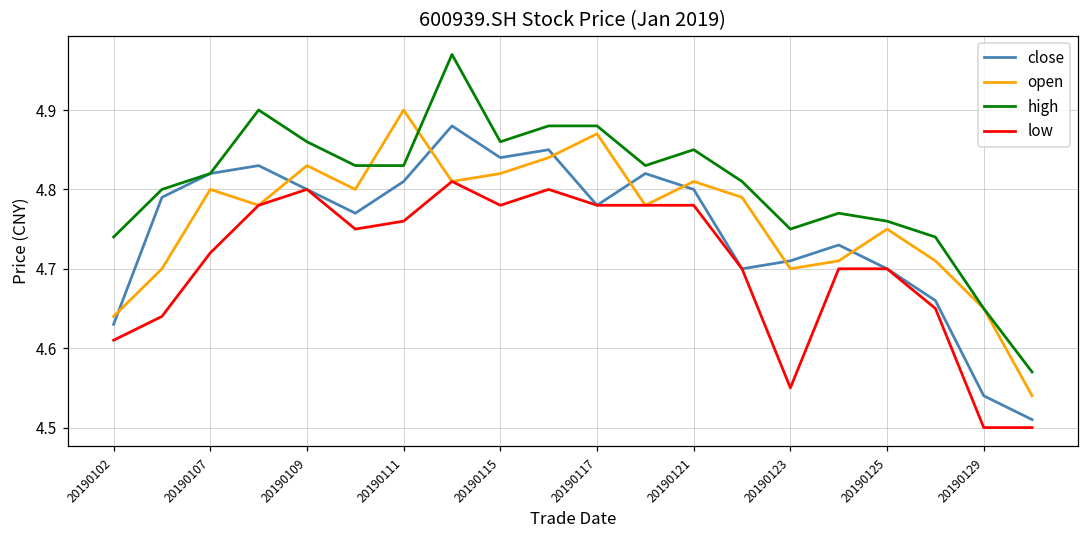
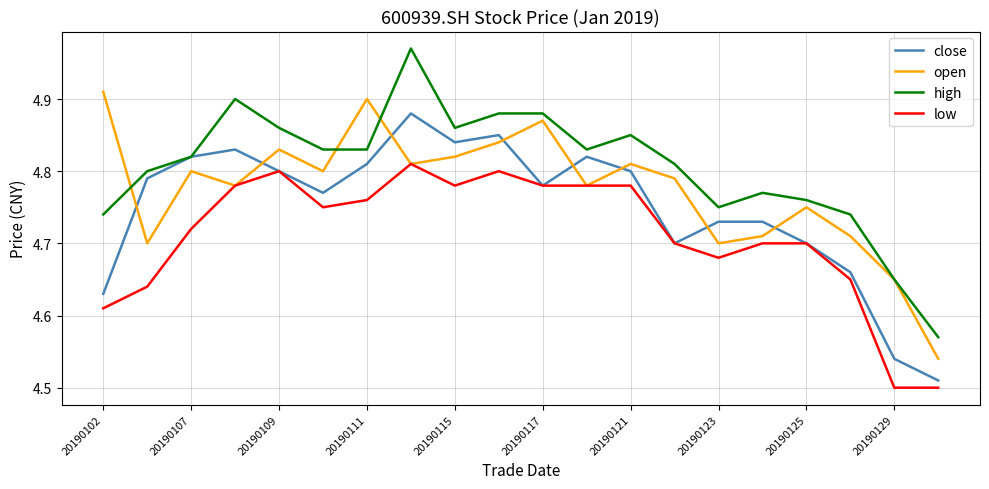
open, 20190102: 4.64 -> 4.91
close, 20190123: 4.71 -> 4.73
low, 20190123: 4.55 -> 4.68
